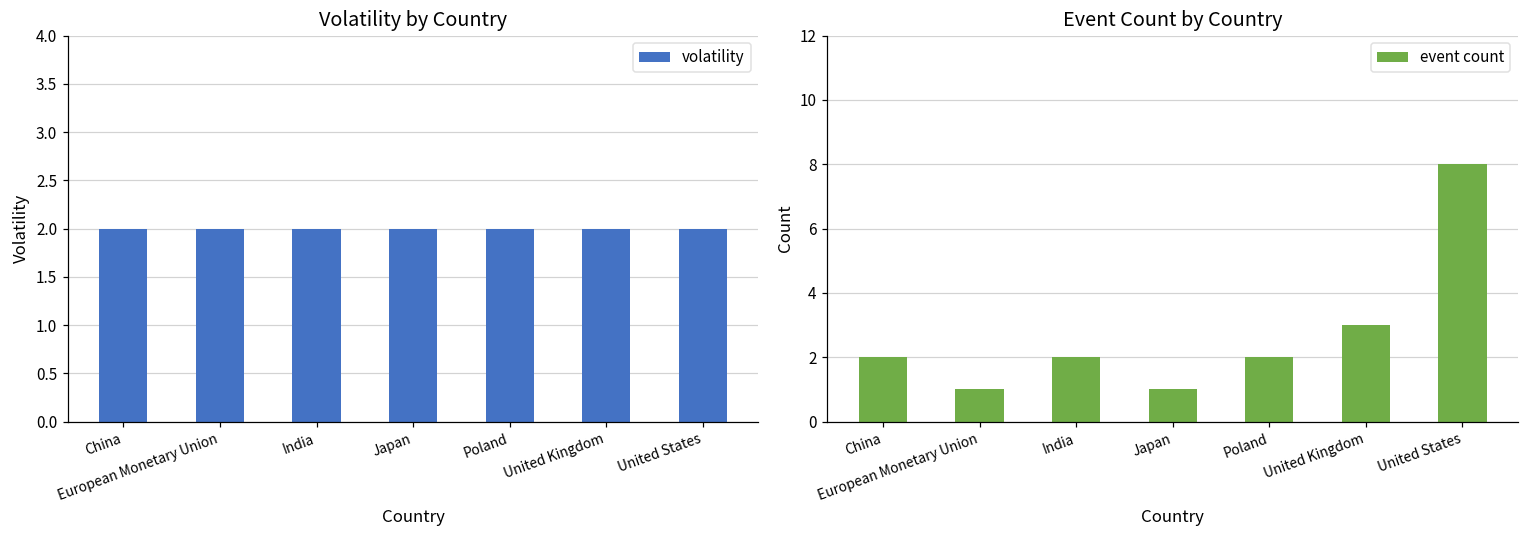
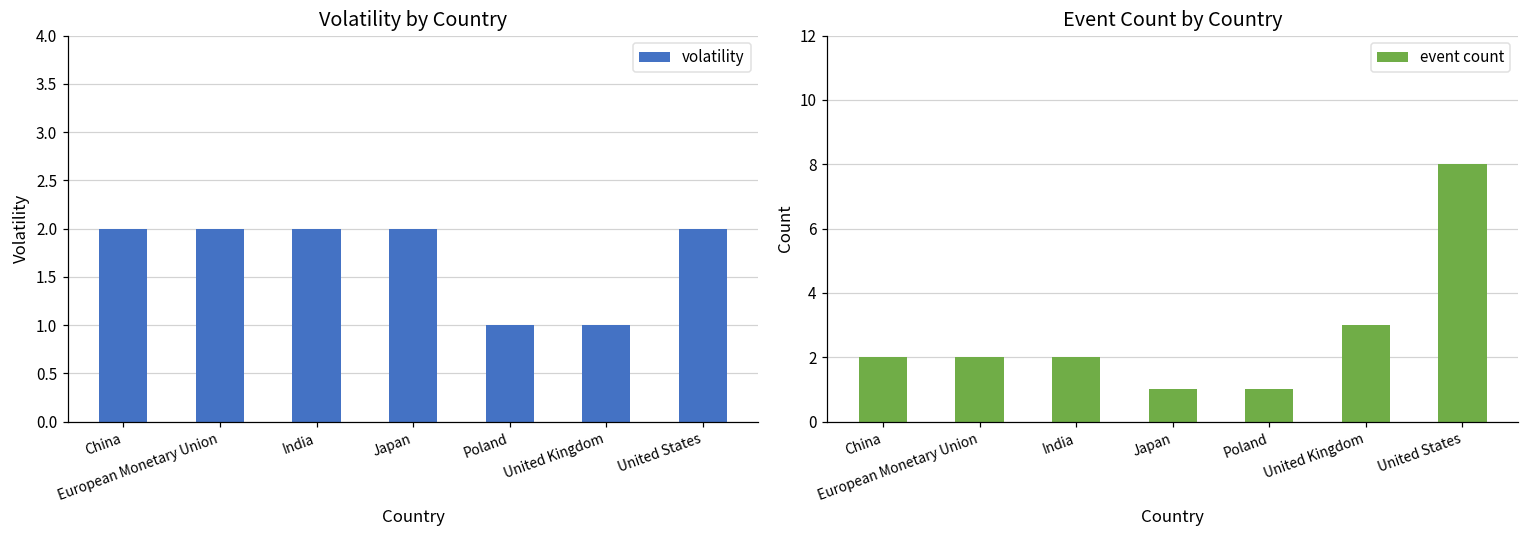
Volatility by Country, Poland: 2 -> 1
Volatility by Country, United Kingdom: 2 -> 1
Event Count by Country, European Monetary Union: 1 -> 2
Event Count by Country, Poland: 2 -> 1
